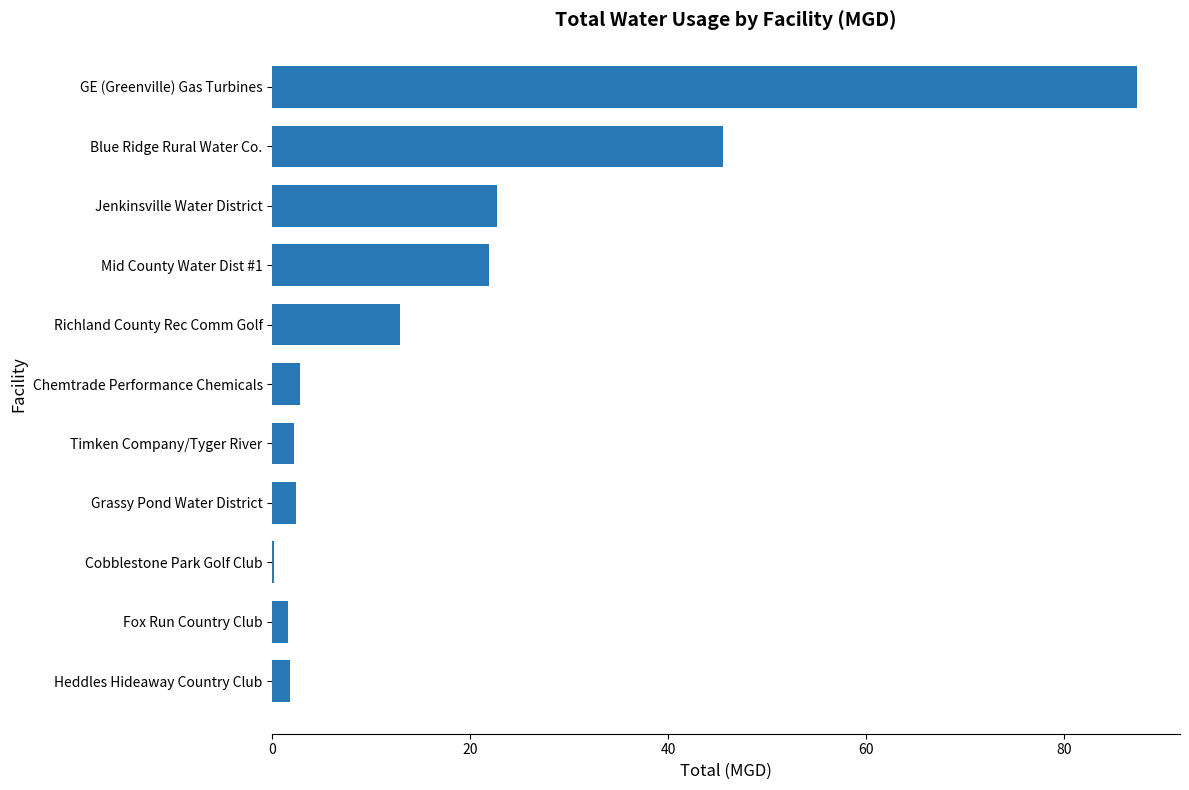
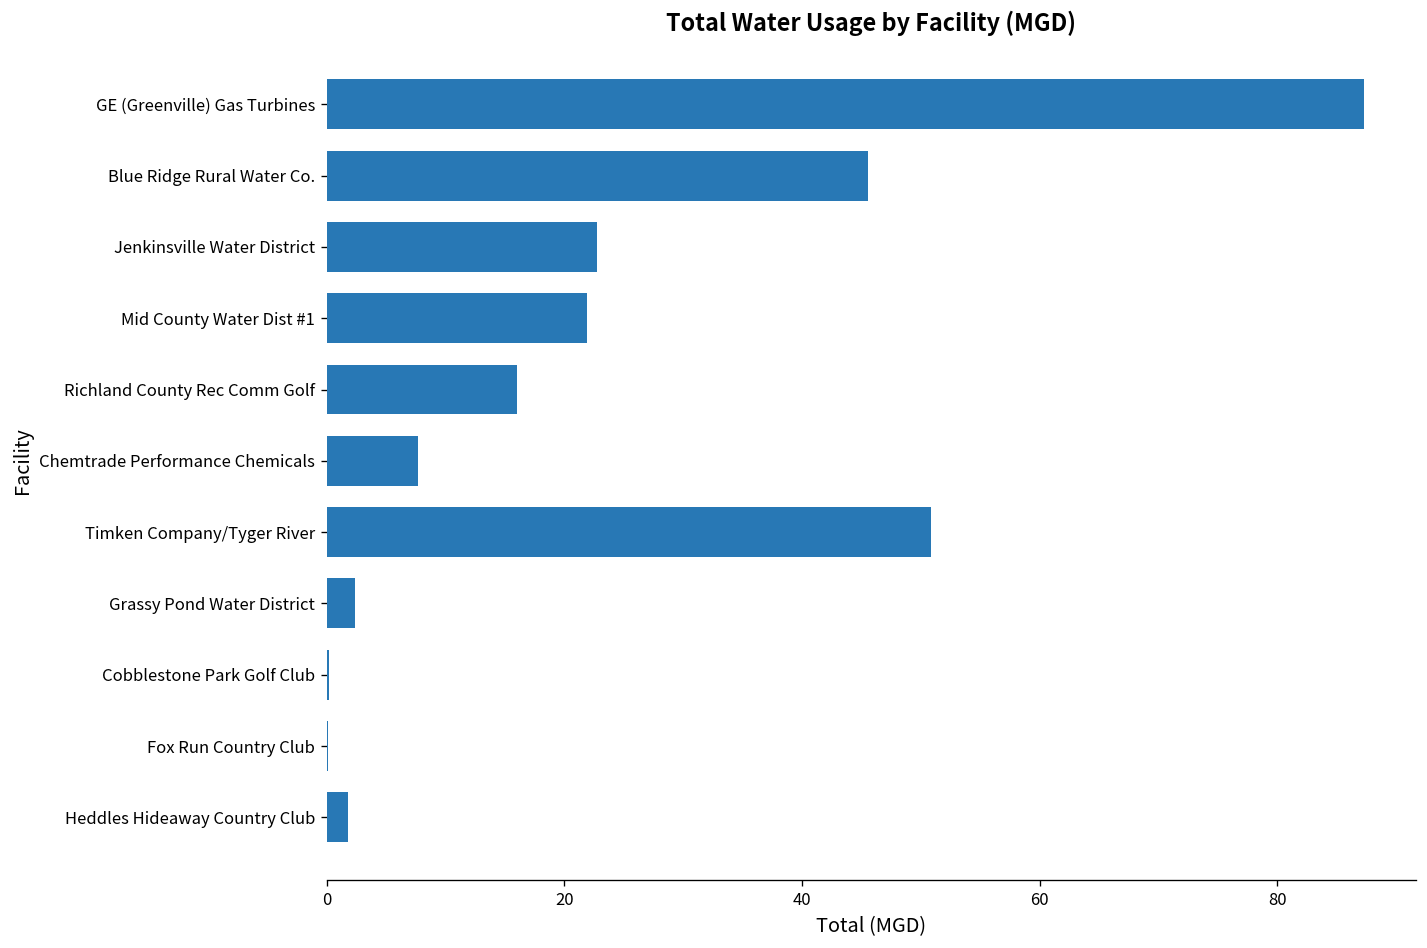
Richland County Rec Comm Golf: 13 -> 16
Chemtrade Performance Chemicals: 3 -> 8
Timken Company/Tyger River: 2 -> 51
Fox Run Country Club: 2 -> 0
